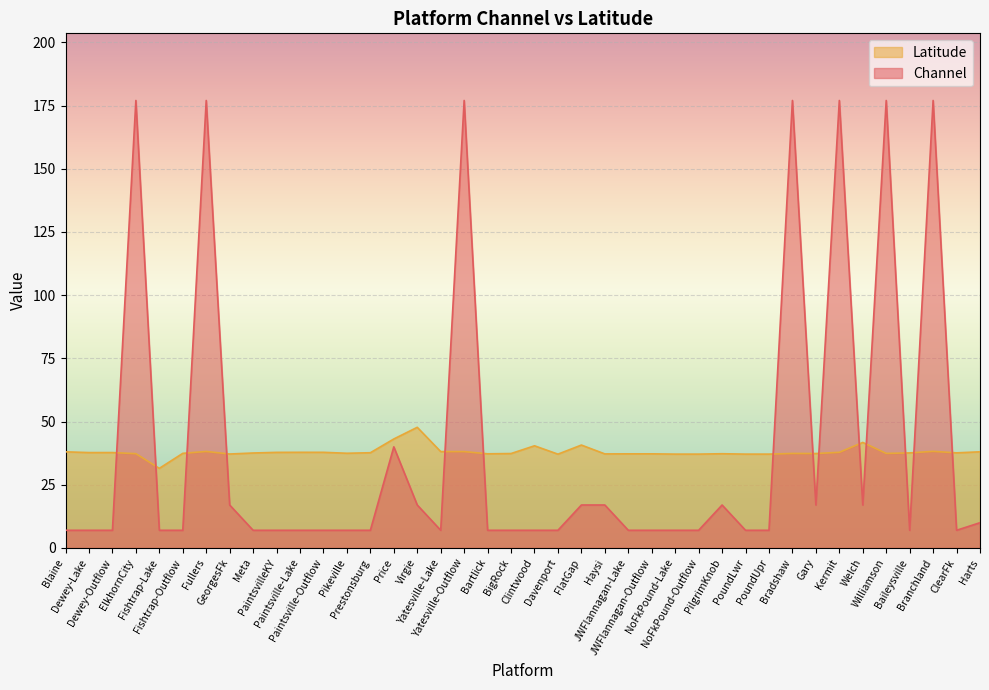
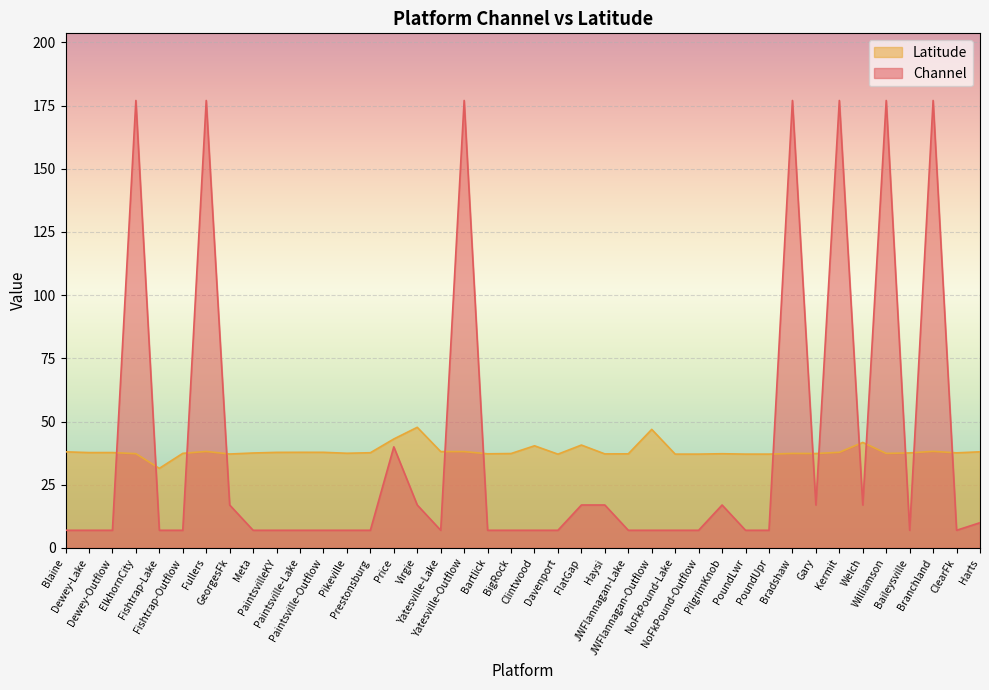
Latitude, JWFlannagan-Outflow: 37 -> 47
